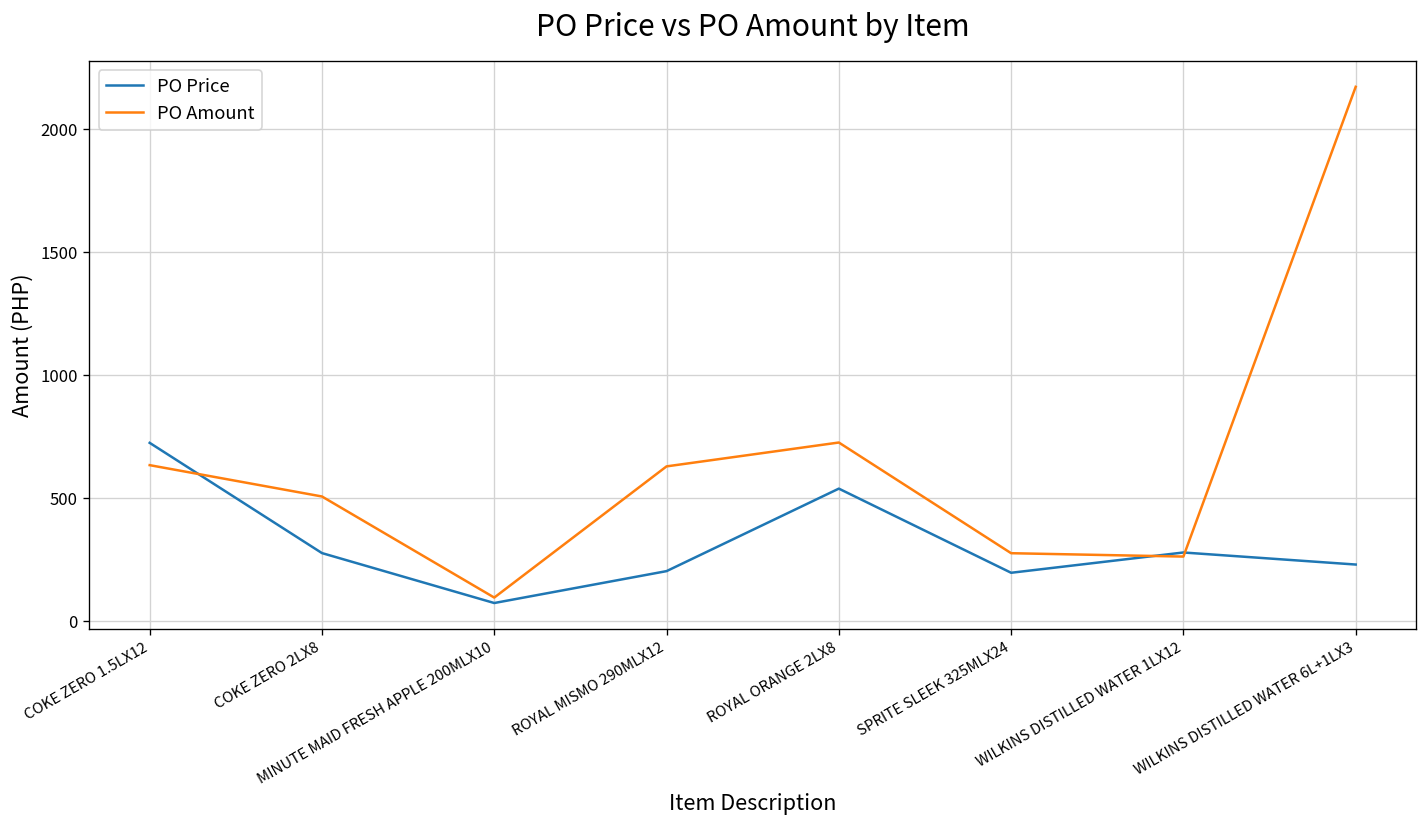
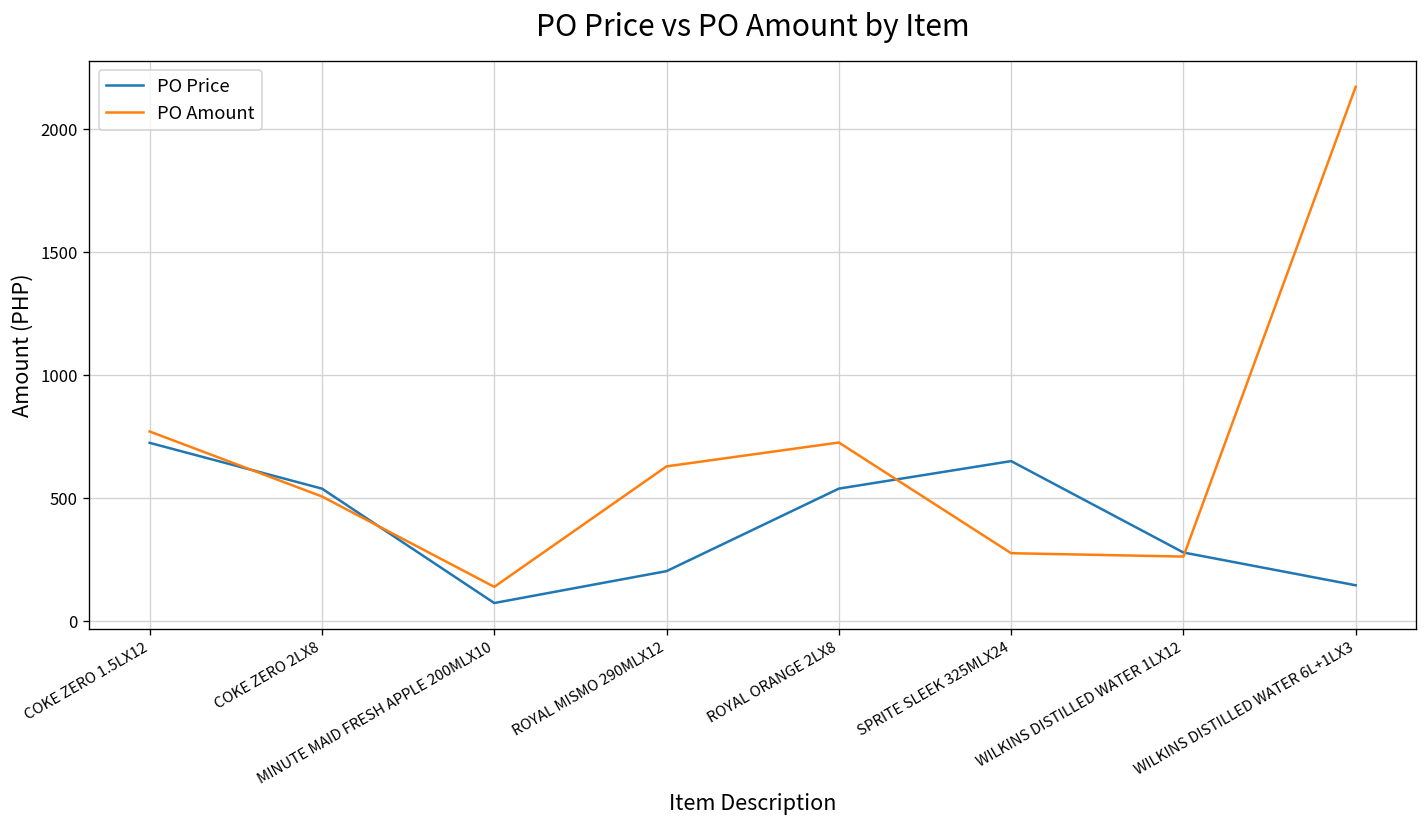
PO Amount, COKE ZERO 1.5LX12: 640 -> 770
PO Price, COKE ZERO 2LX8: 280 -> 540
PO Amount, MINUTE MAID FRESH APPLE 200MLX10: 100 -> 140
PO Price, SPRITE SLEEK 325MLX24: 200 -> 650
PO Price, WILKINS DISTILLED WATER 6L+1LX3: 230 -> 150
